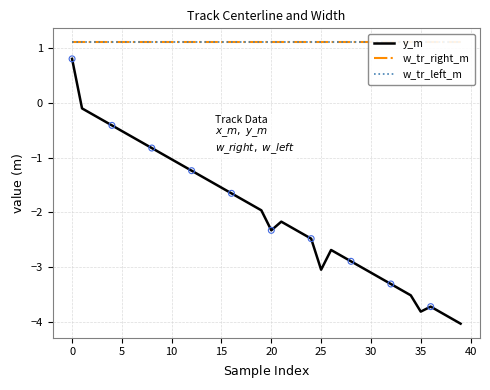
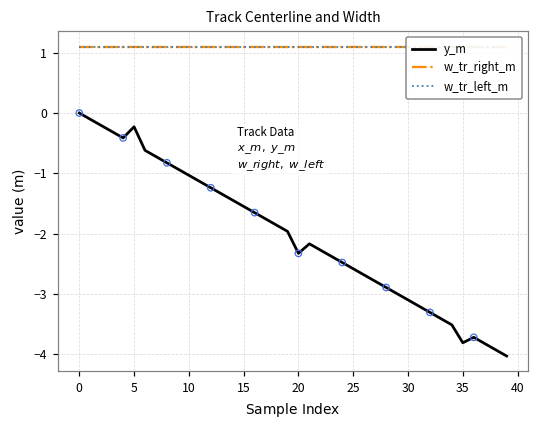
y_m, 0: 0.8 -> 0.0
y_m, 5: -0.5 -> -0.2
y_m, 25: -3.0 -> -2.6
